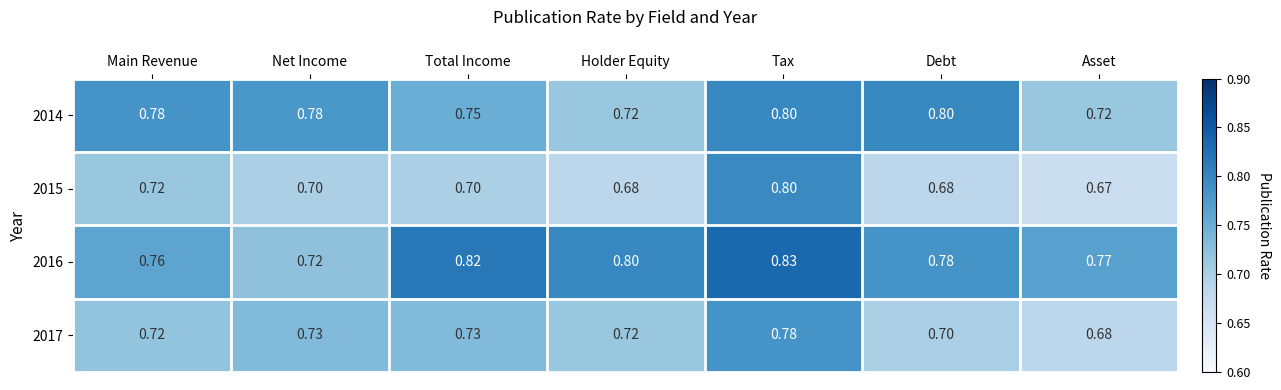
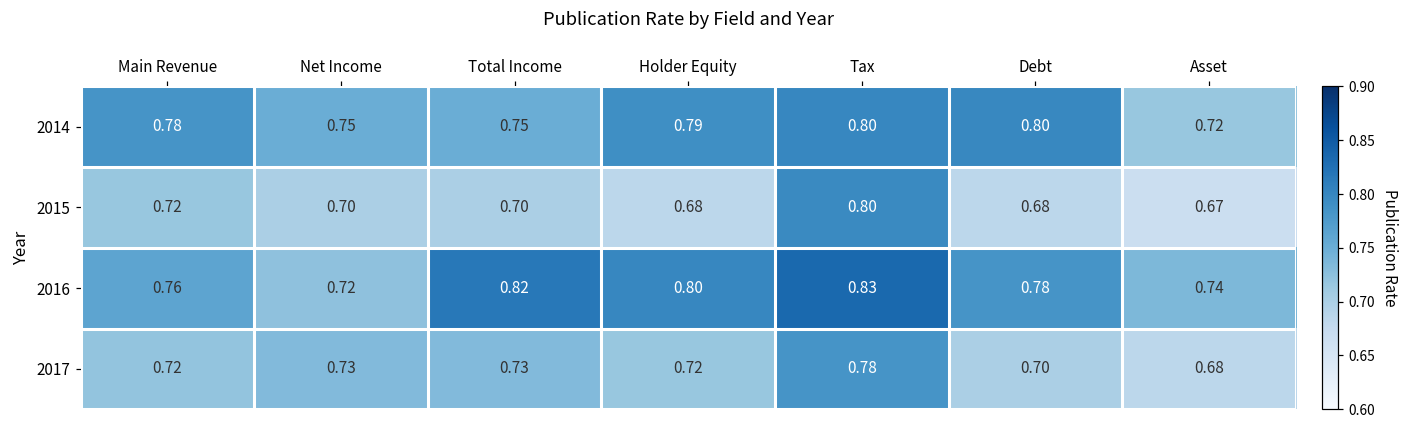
2014, Net Income: 0.78 -> 0.75
2014, Holder Equity: 0.72 -> 0.79
2016, Asset: 0.77 -> 0.74
